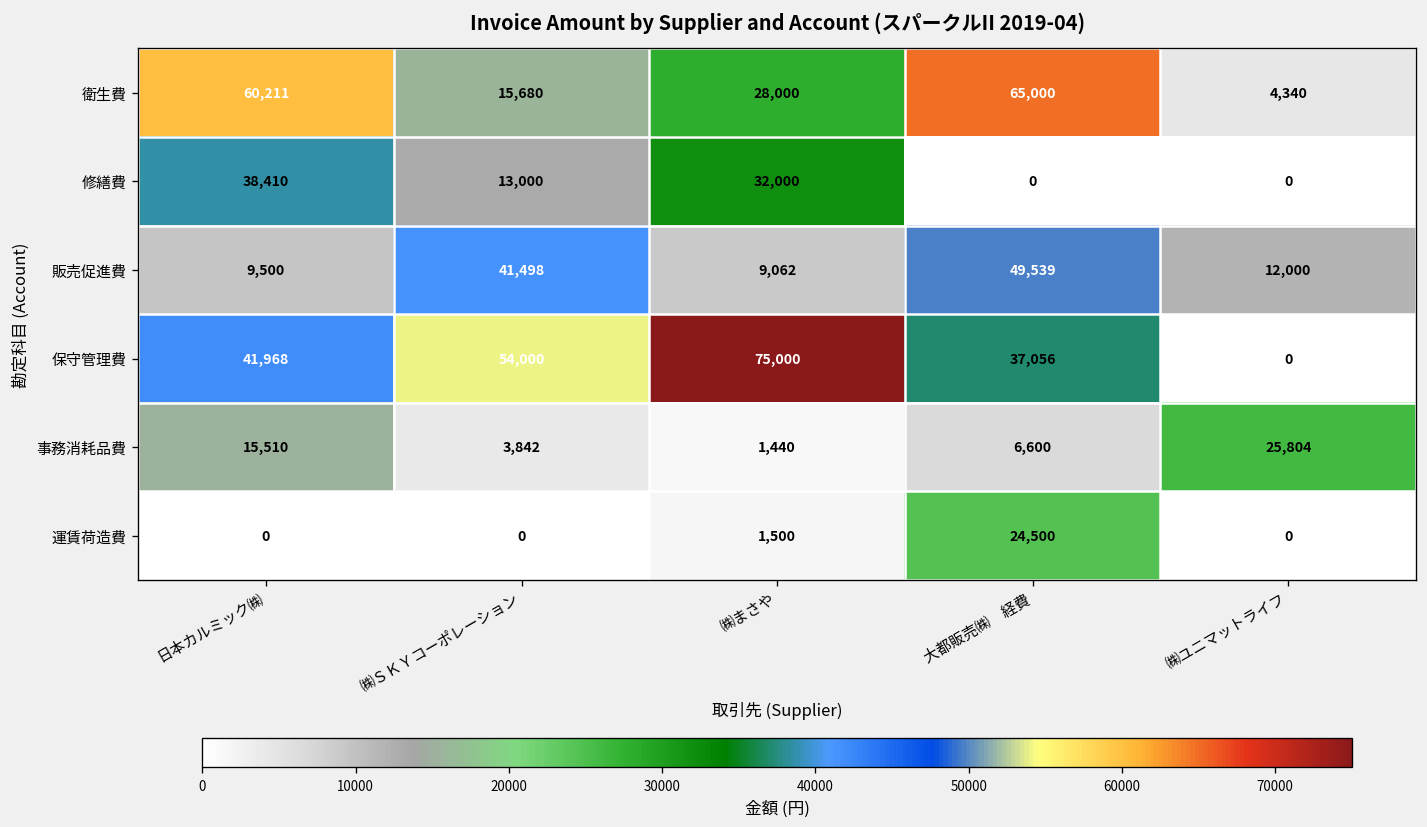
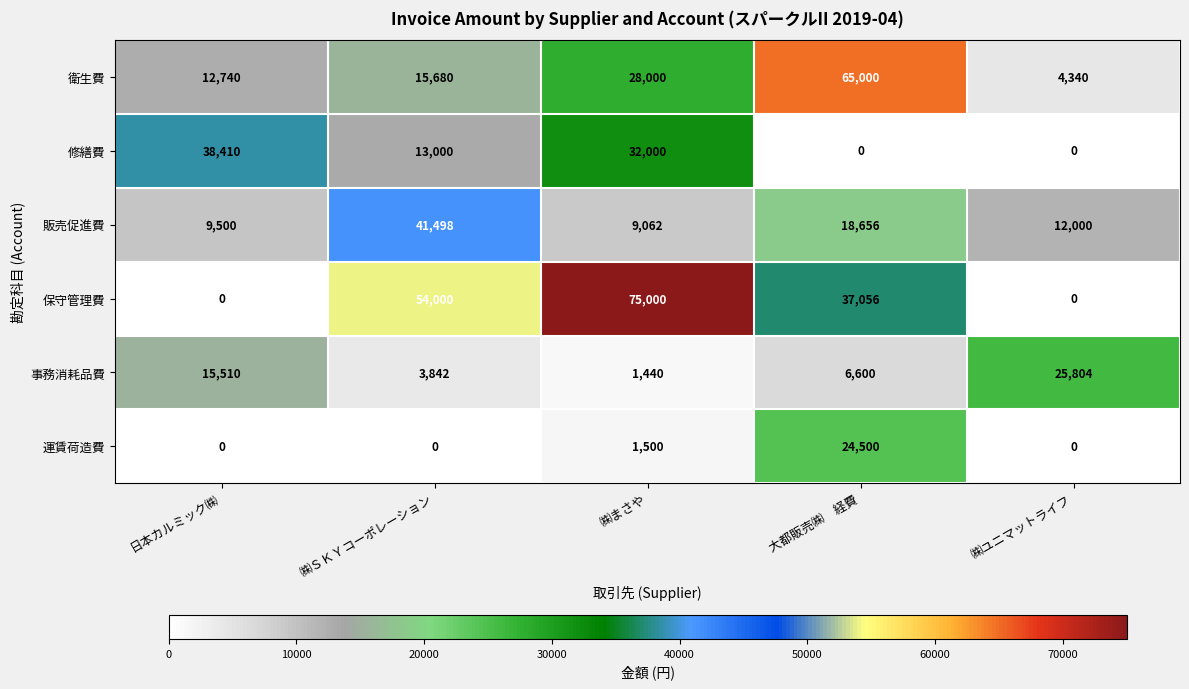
衛生費, 日本カルミック㈱: 60,211 -> 12,740
販売促進費, 大都販売㈱ 経費: 49,539 -> 18,656
保守管理費, 日本カルミック㈱: 41,968 -> 0
